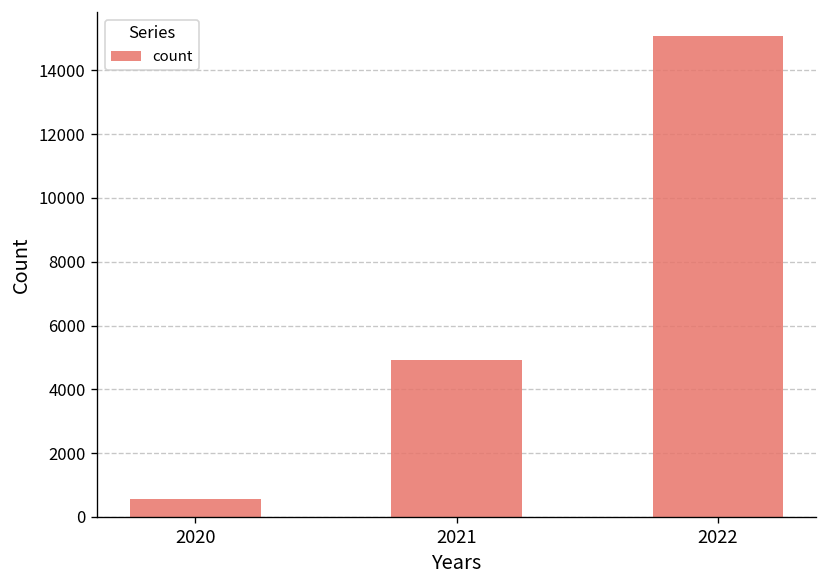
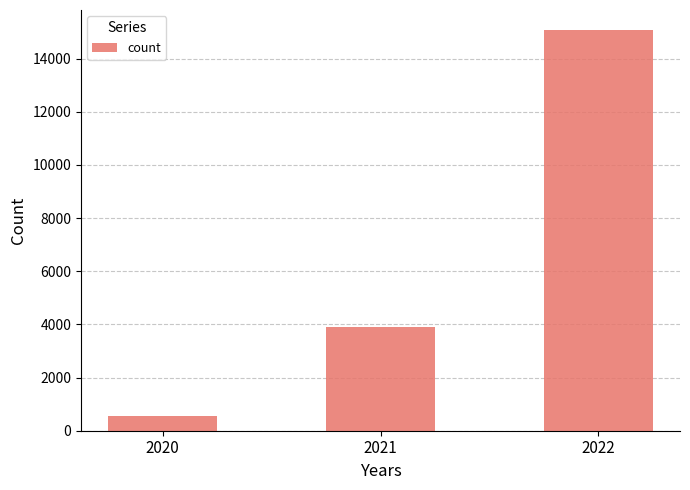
2021: 4900 -> 3900
